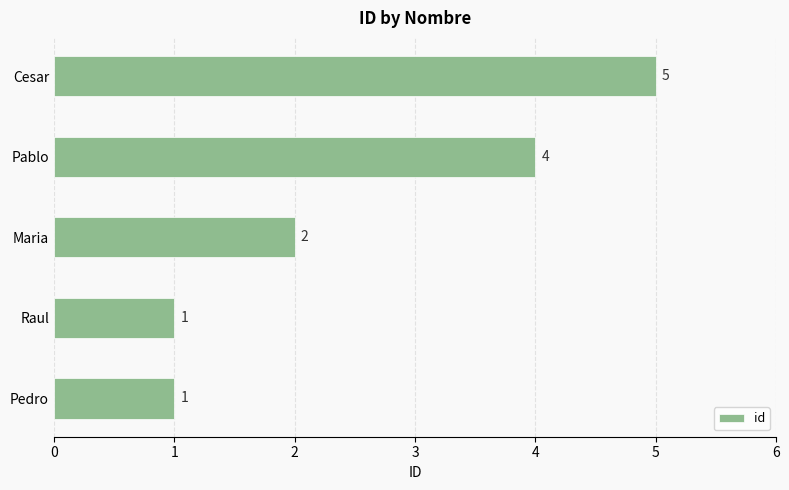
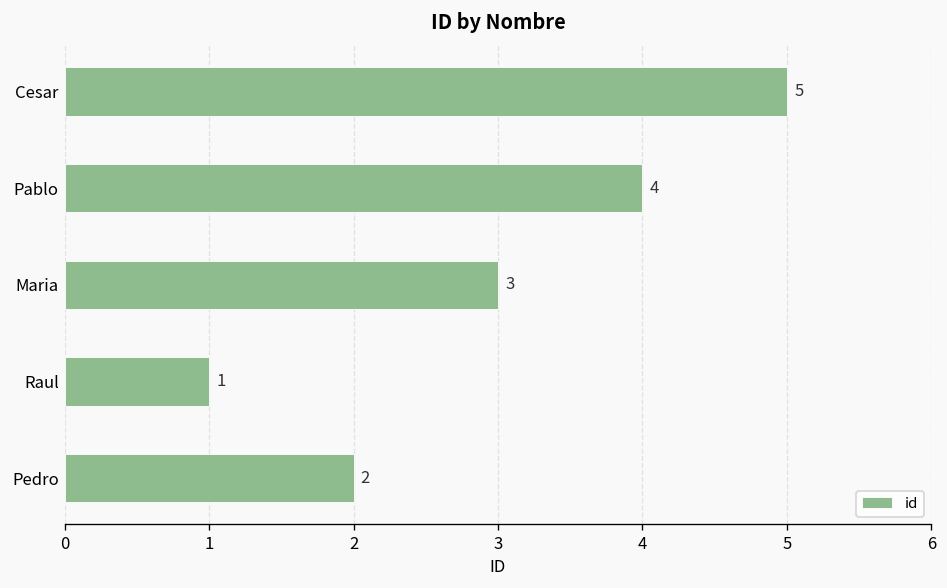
Maria: 2 -> 3
Pedro: 1 -> 2
